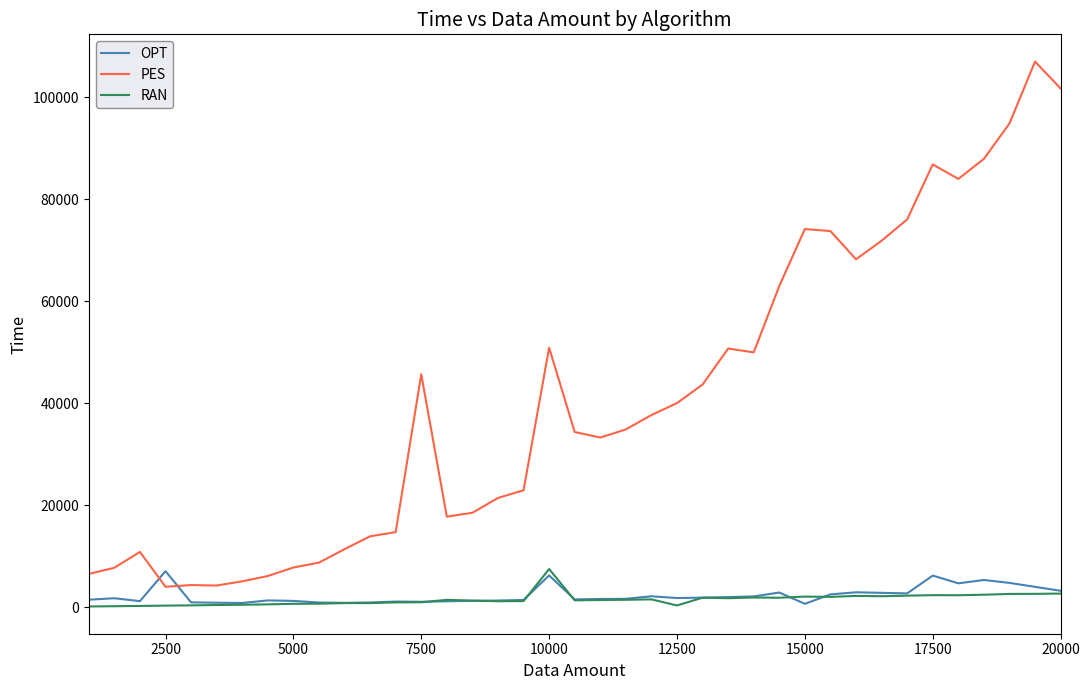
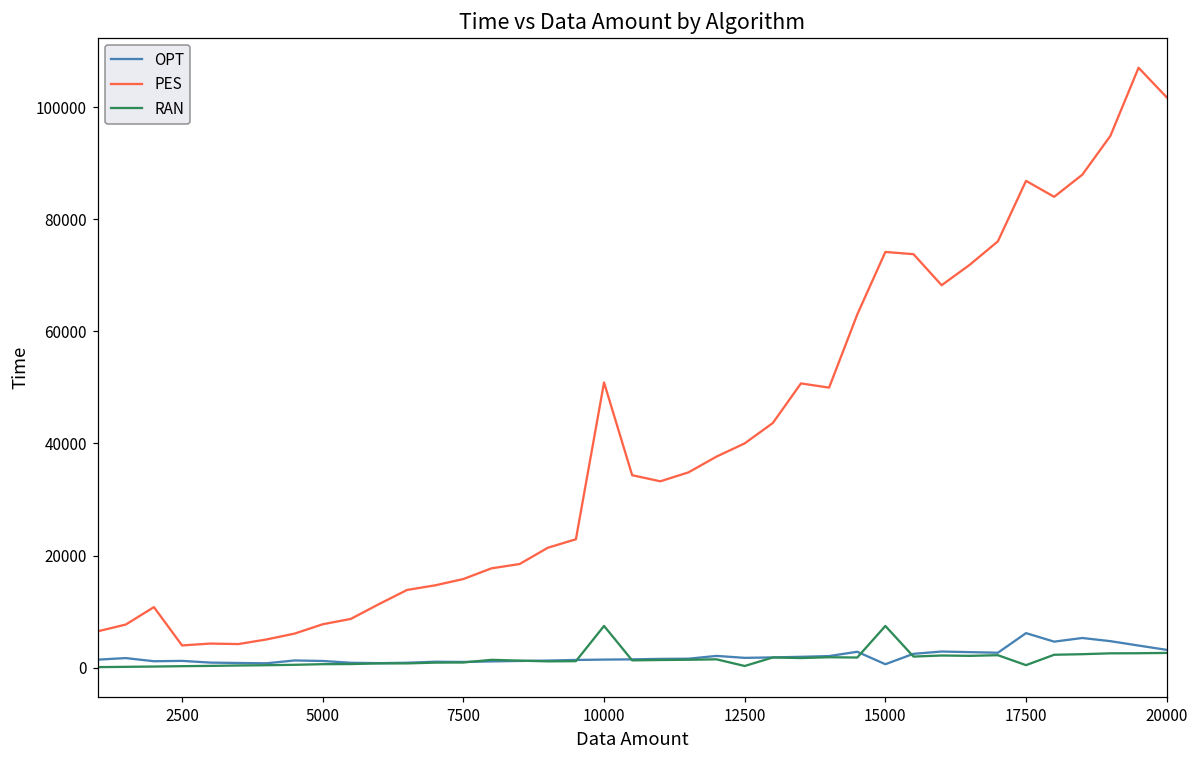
OPT, 2500: 7000 -> 1000
PES, 7500: 46000 -> 16000
OPT, 10000: 6000 -> 1000
RAN, 15000: 2000 -> 7000
RAN, 17500: 2000 -> 0
